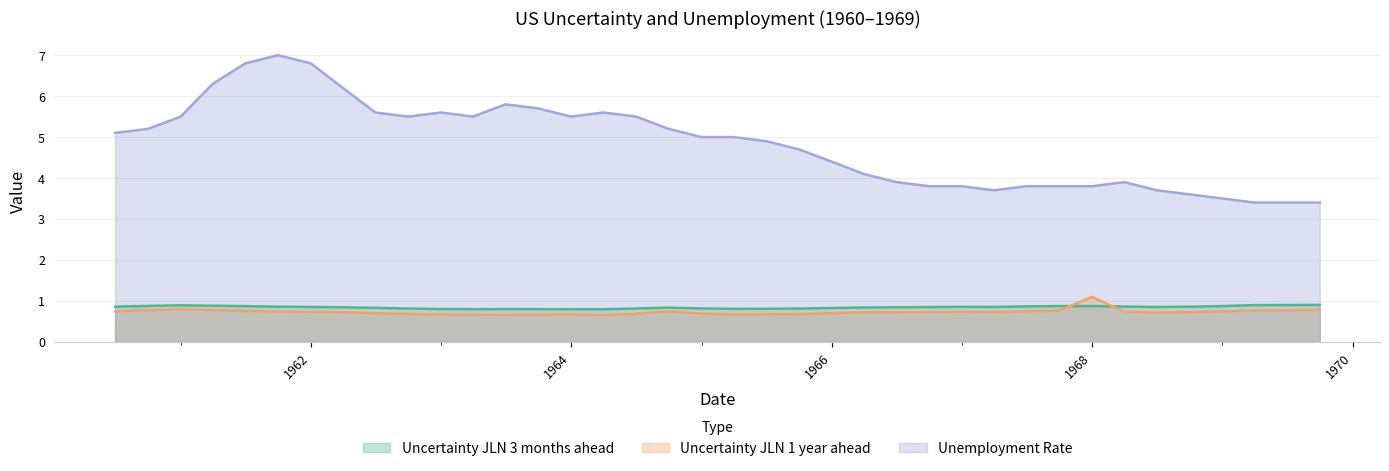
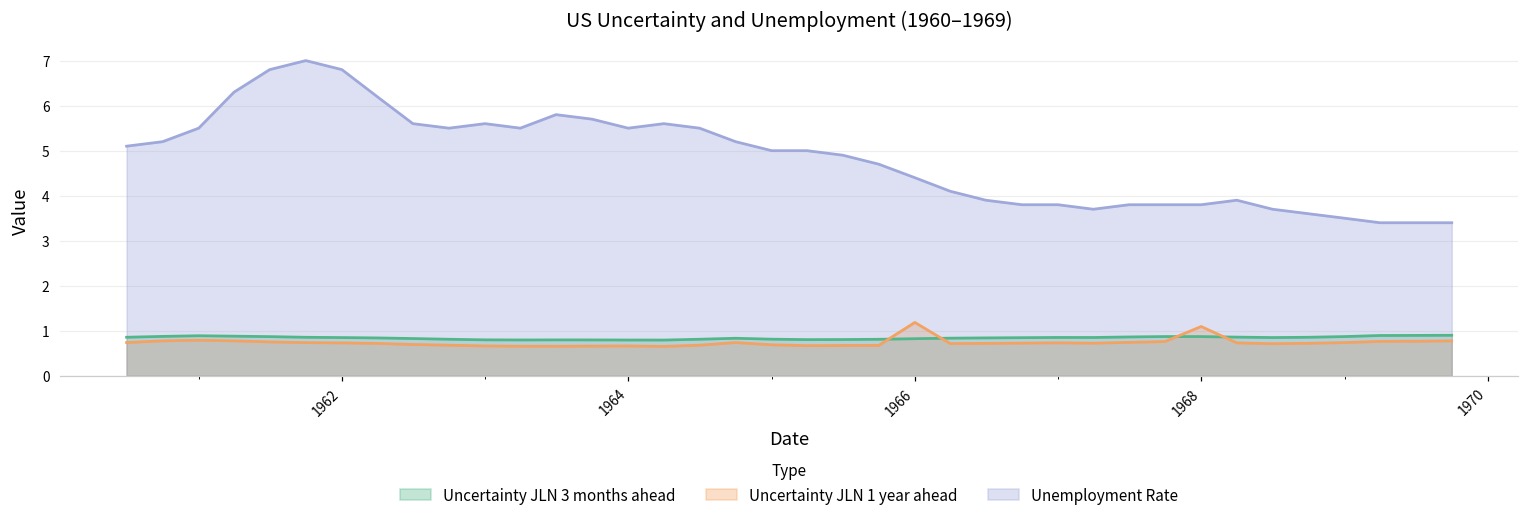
Uncertainty JLN 1 year ahead, 1966: 0.7 -> 1.2
